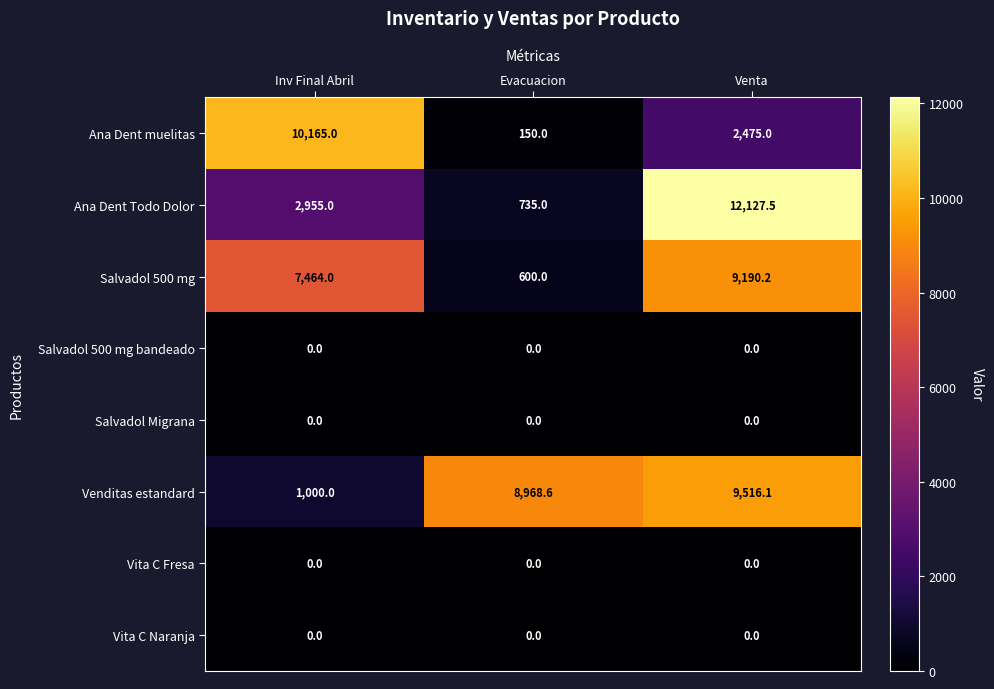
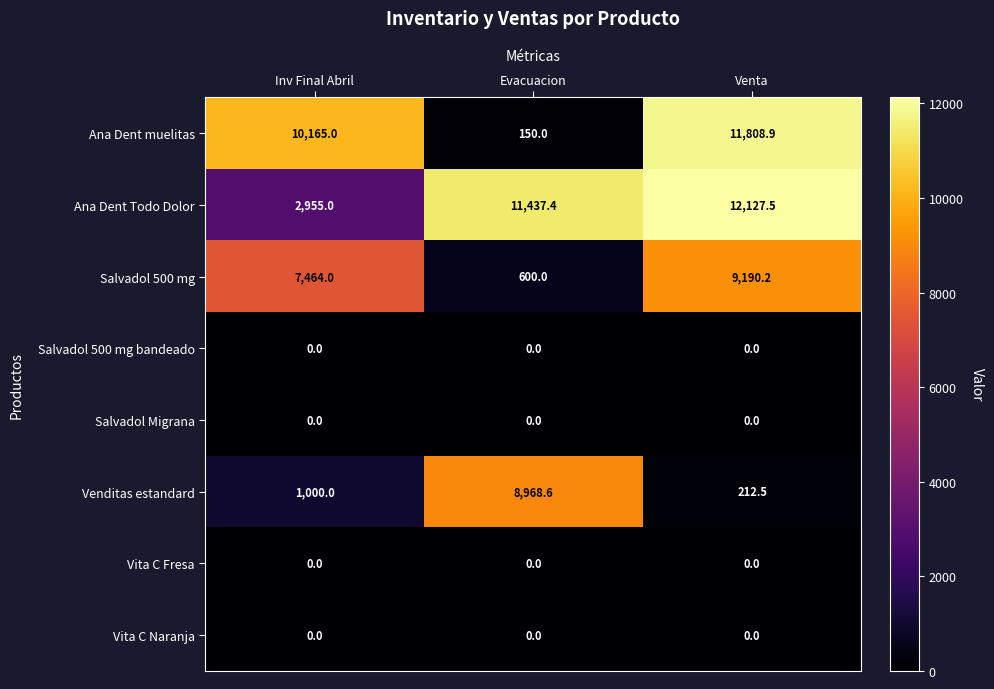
Ana Dent muelitas, Venta: 2,475.0 -> 11,808.9
Ana Dent Todo Dolor, Evacuacion: 735.0 -> 11,437.4
Venditas estandard, Venta: 9,516.1 -> 212.5
